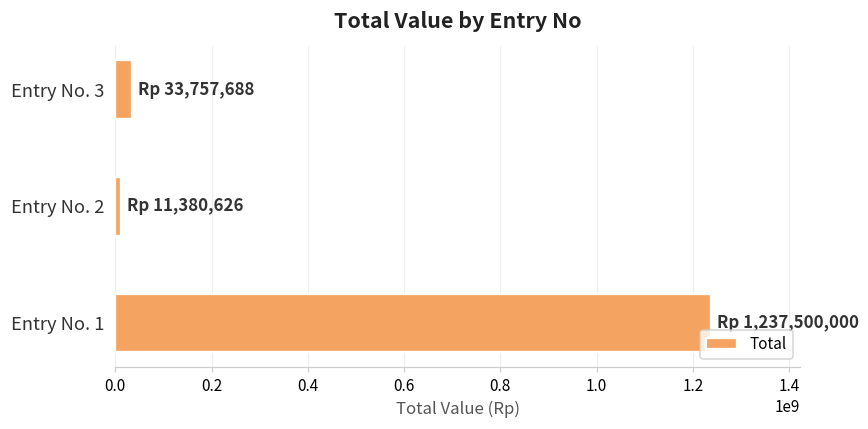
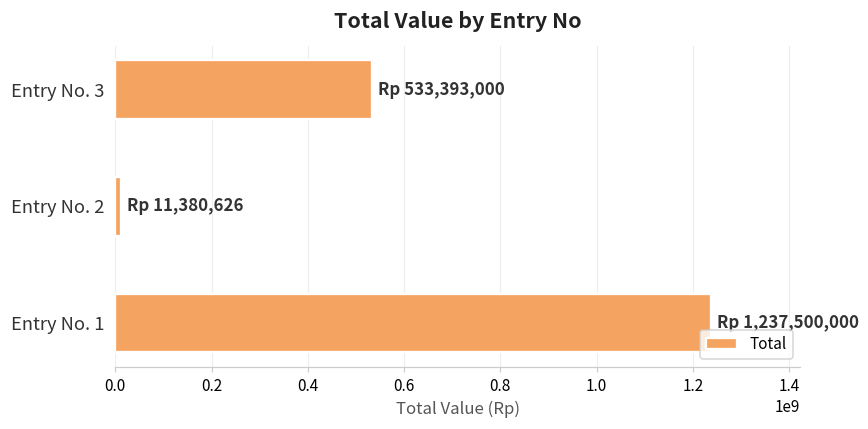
Entry No. 3: 33,757,688 -> 533,393,000
